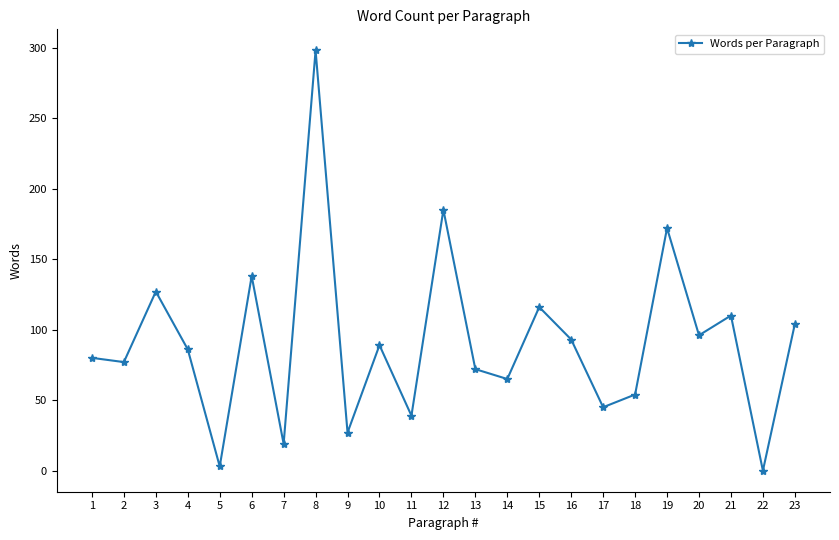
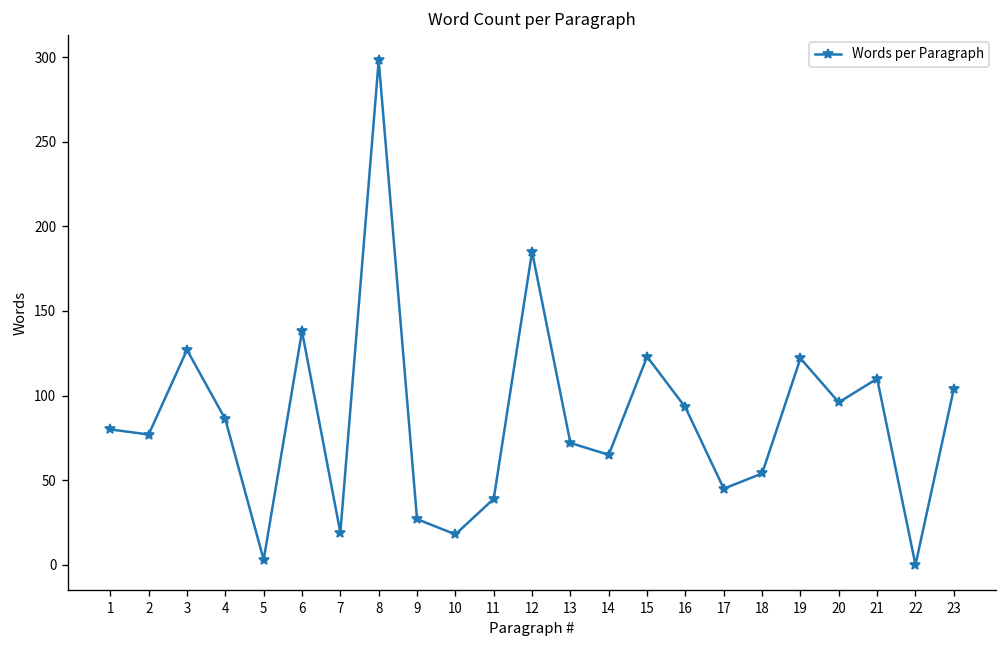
10: 89 -> 18
15: 116 -> 123
19: 172 -> 122
